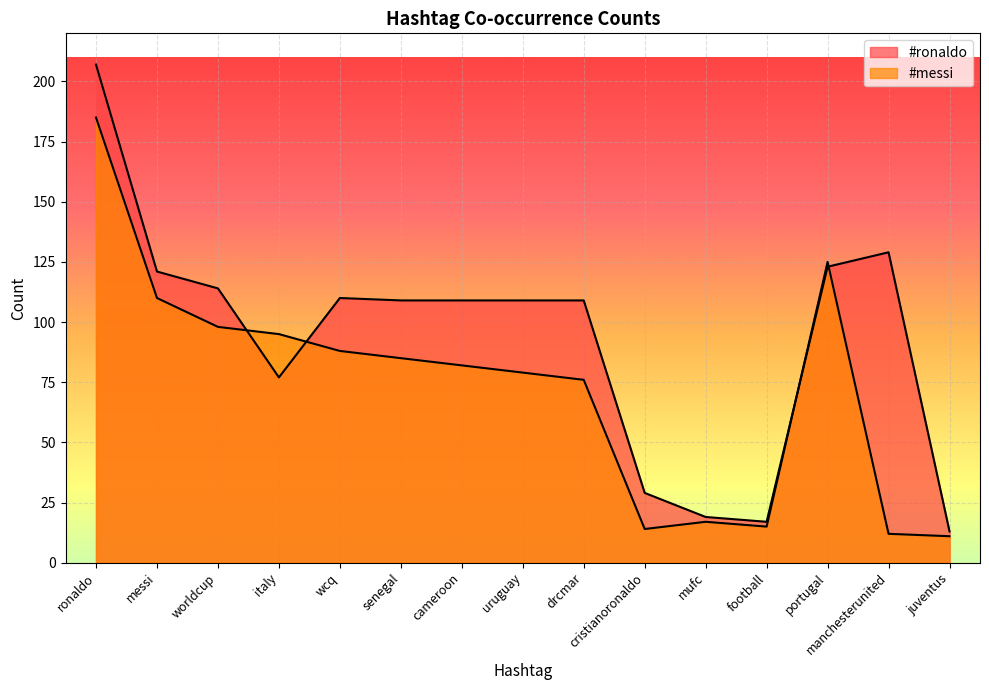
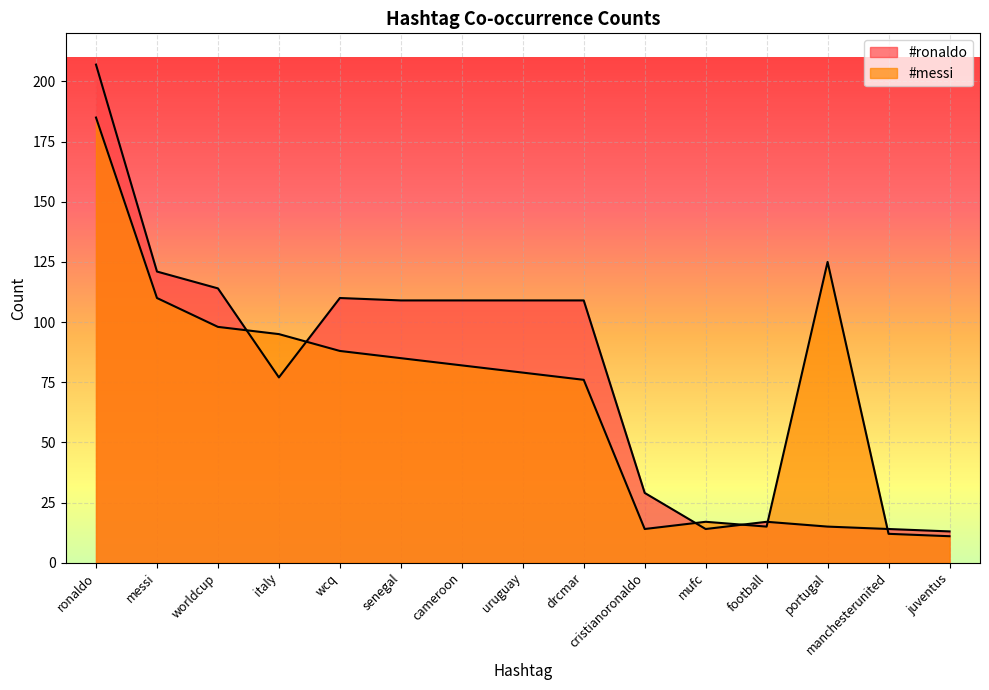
#ronaldo, mufc: 19 -> 14
#ronaldo, portugal: 123 -> 15
#ronaldo, manchesterunited: 129 -> 14
